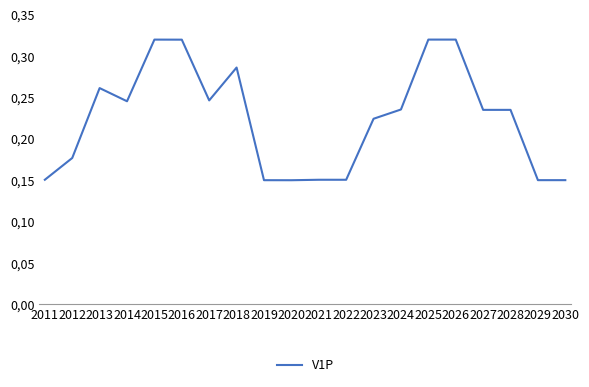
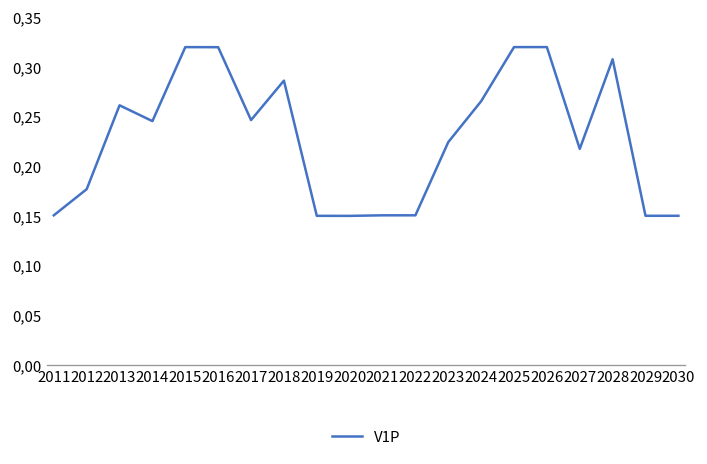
2024: 24 -> 27
2027: 24 -> 22
2028: 24 -> 31
